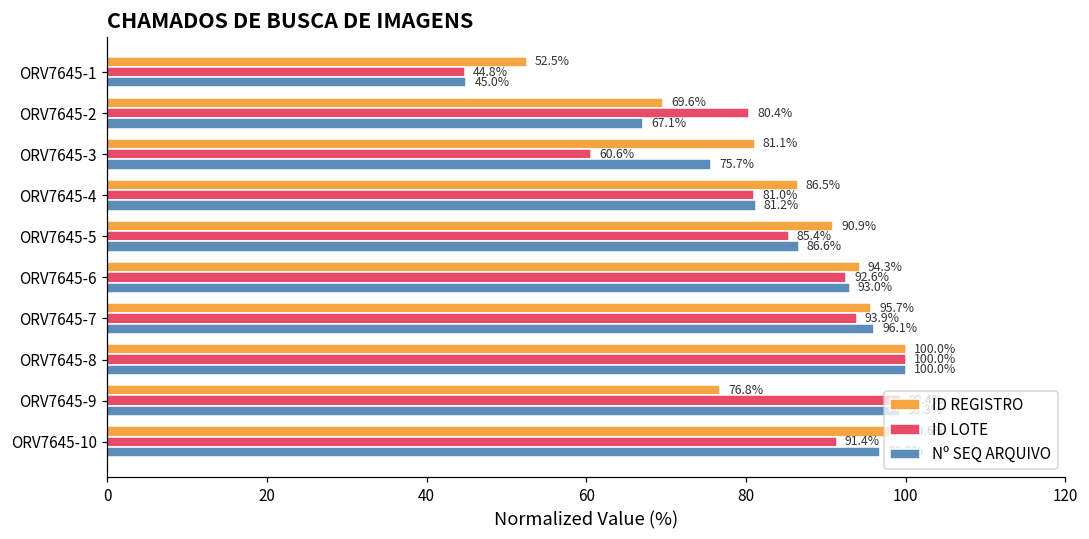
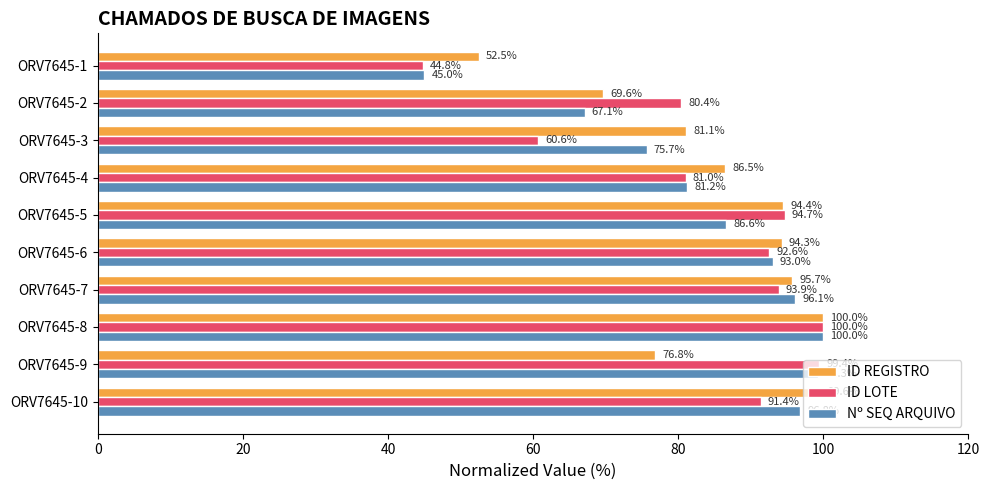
ID REGISTRO, ORV7645-5: 90.9% -> 94.4%
ID LOTE, ORV7645-5: 85.4% -> 94.7%
